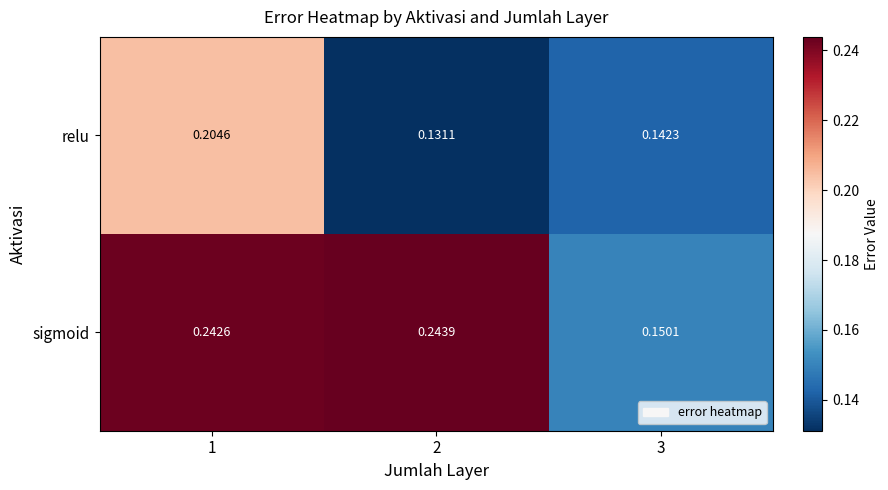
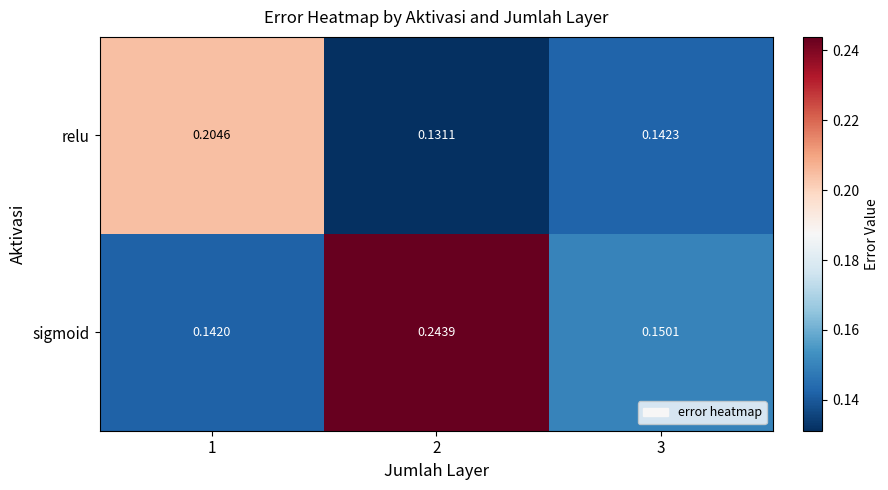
sigmoid, 1: 0.2426 -> 0.1420
